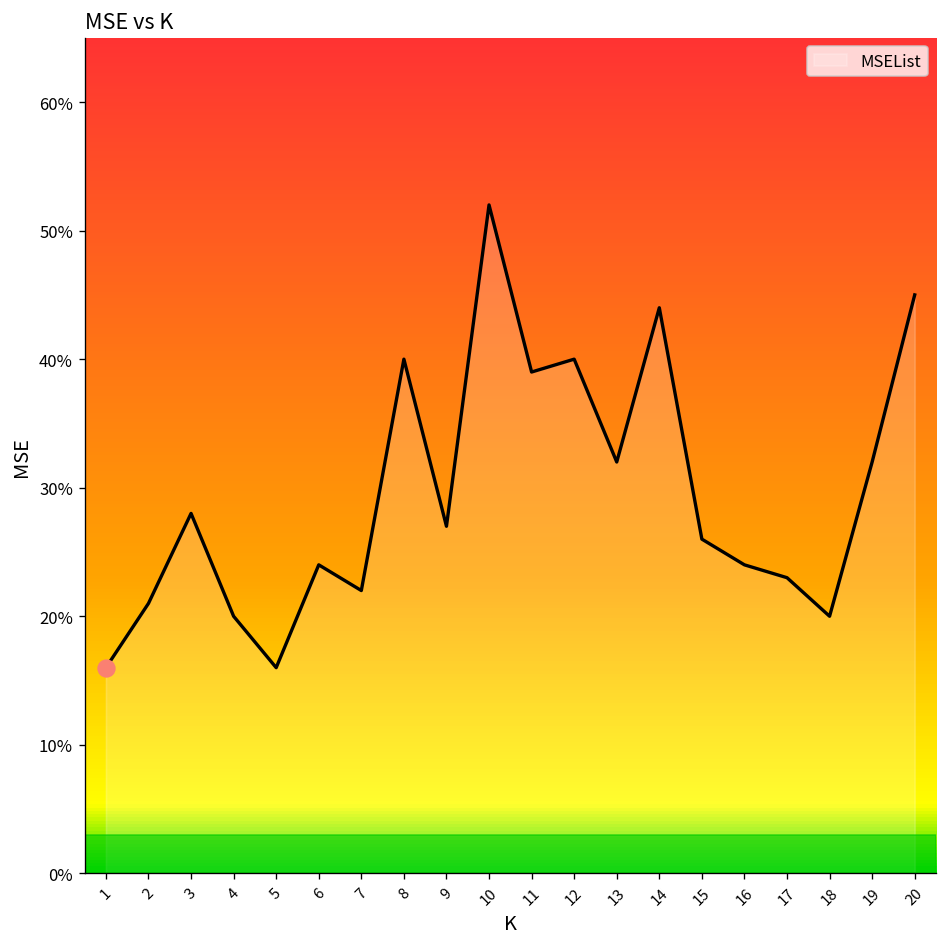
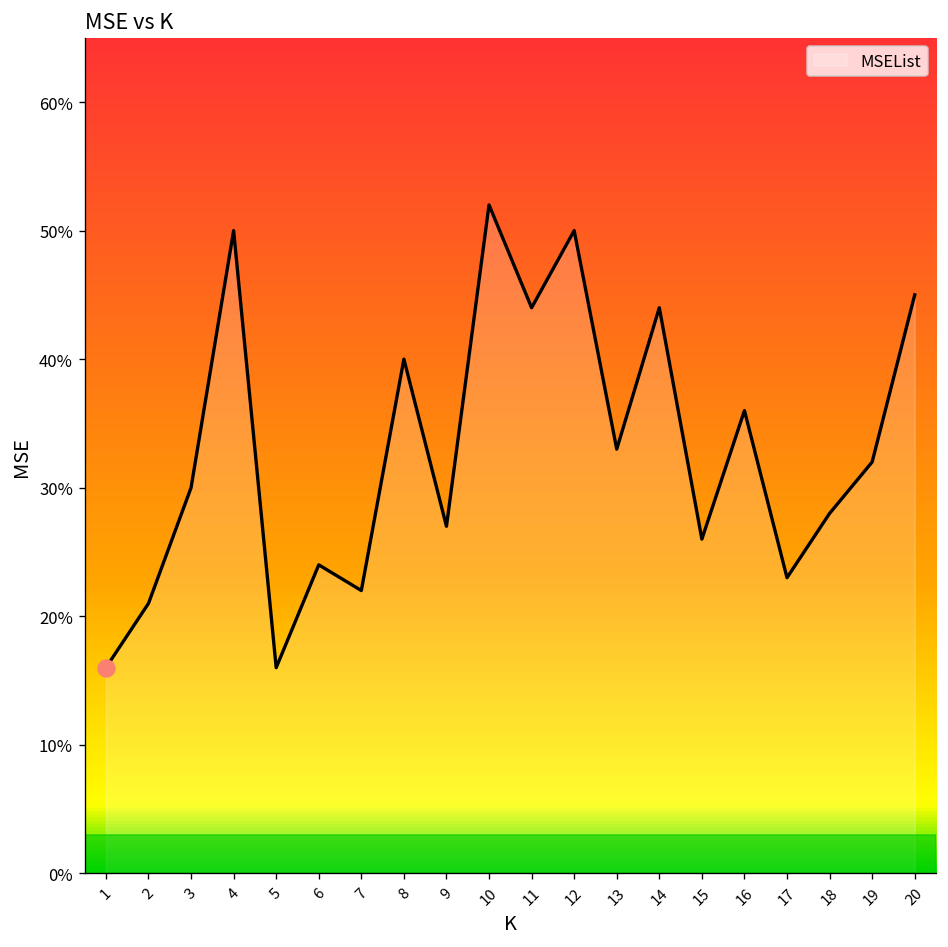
MSEList, 3: 28.0% -> 30.0%
MSEList, 4: 20.0% -> 50.0%
MSEList, 11: 39.0% -> 44.0%
MSEList, 12: 40.0% -> 50.0%
MSEList, 13: 32.0% -> 33.0%
MSEList, 16: 24.0% -> 36.0%
MSEList, 18: 20.0% -> 28.0%
